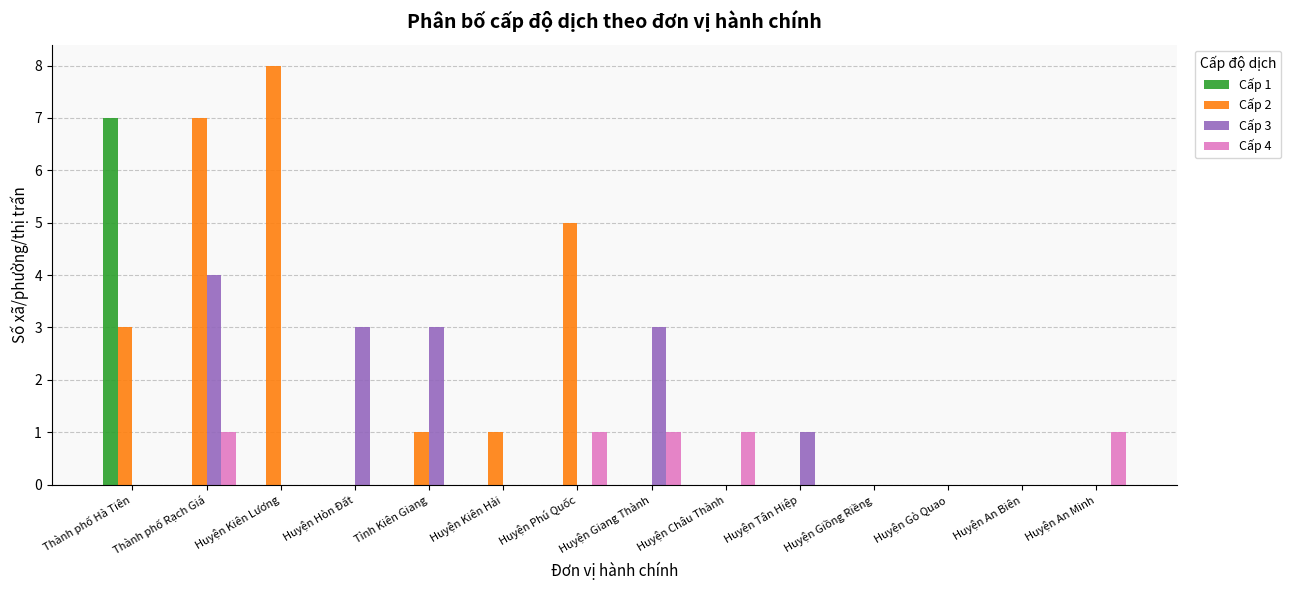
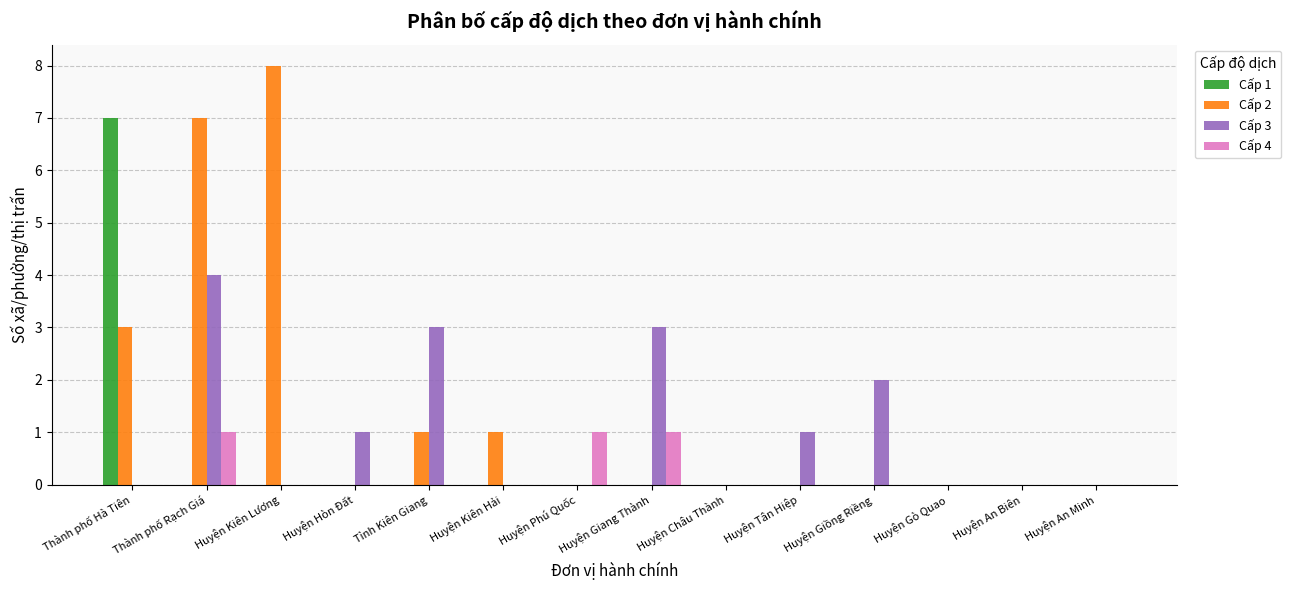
Cấp 3, Huyện Hòn Đất: 3 -> 1
Cấp 2, Huyện Phú Quốc: 5 -> 0
Cấp 4, Huyện Châu Thành: 1 -> 0
Cấp 3, Huyện Giồng Riềng: 0 -> 2
Cấp 4, Huyện An Minh: 1 -> 0
